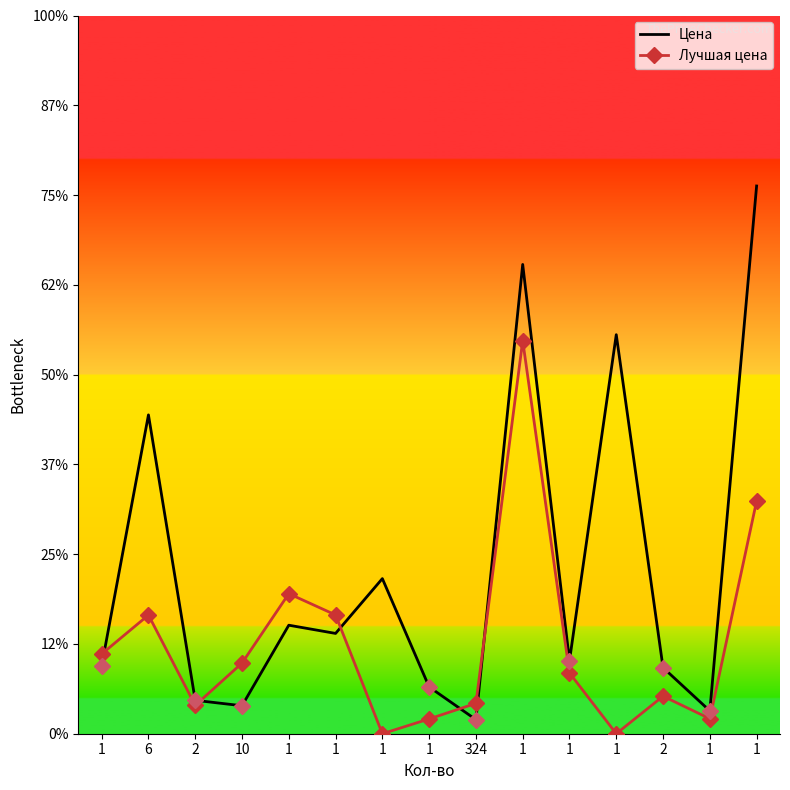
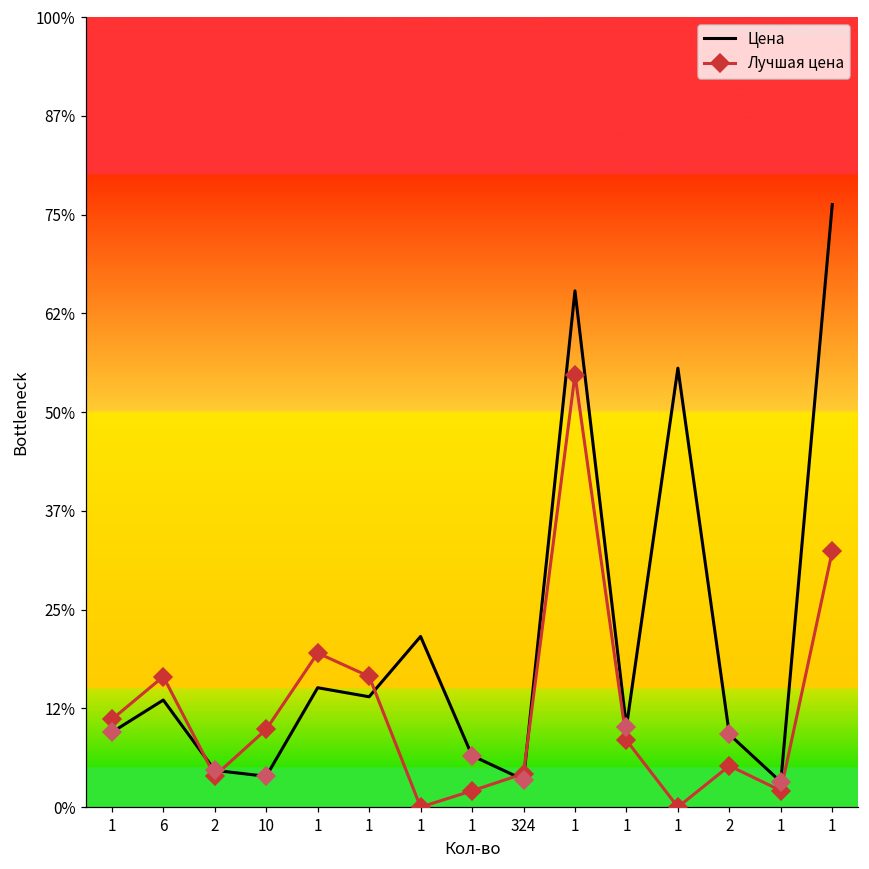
Цена, 6: 44% -> 14%
Цена, 324: 2% -> 3%
